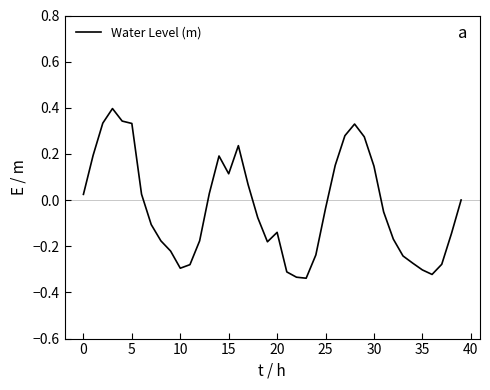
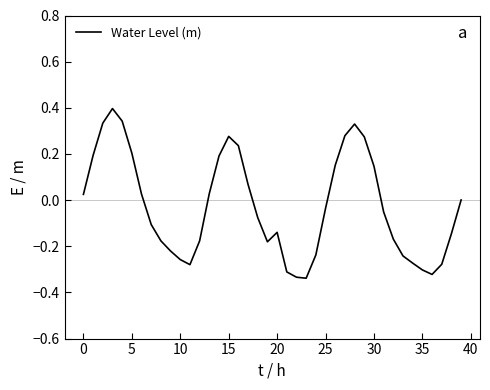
5: 0.33 -> 0.20
10: -0.30 -> -0.26
15: 0.11 -> 0.28
